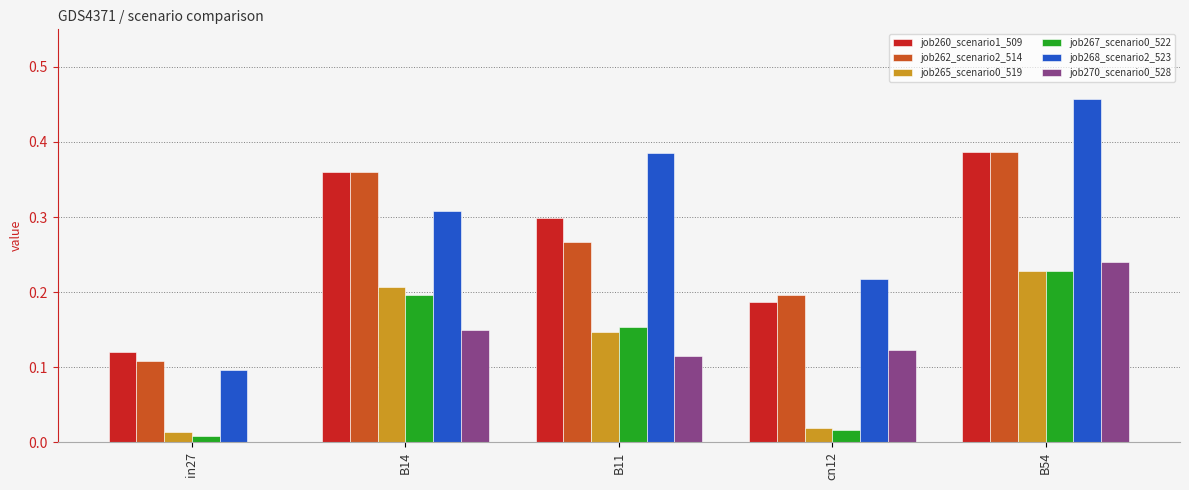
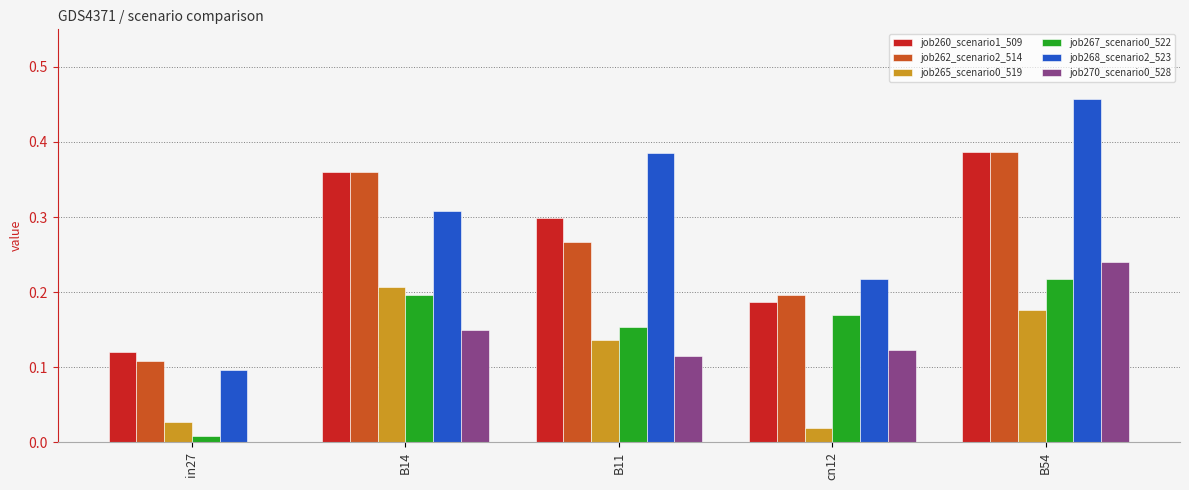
job265_scenario0_519, in27: 0.01 -> 0.03
job265_scenario0_519, B11: 0.15 -> 0.14
job267_scenario0_522, cn12: 0.02 -> 0.17
job265_scenario0_519, B54: 0.23 -> 0.18
job267_scenario0_522, B54: 0.23 -> 0.22
